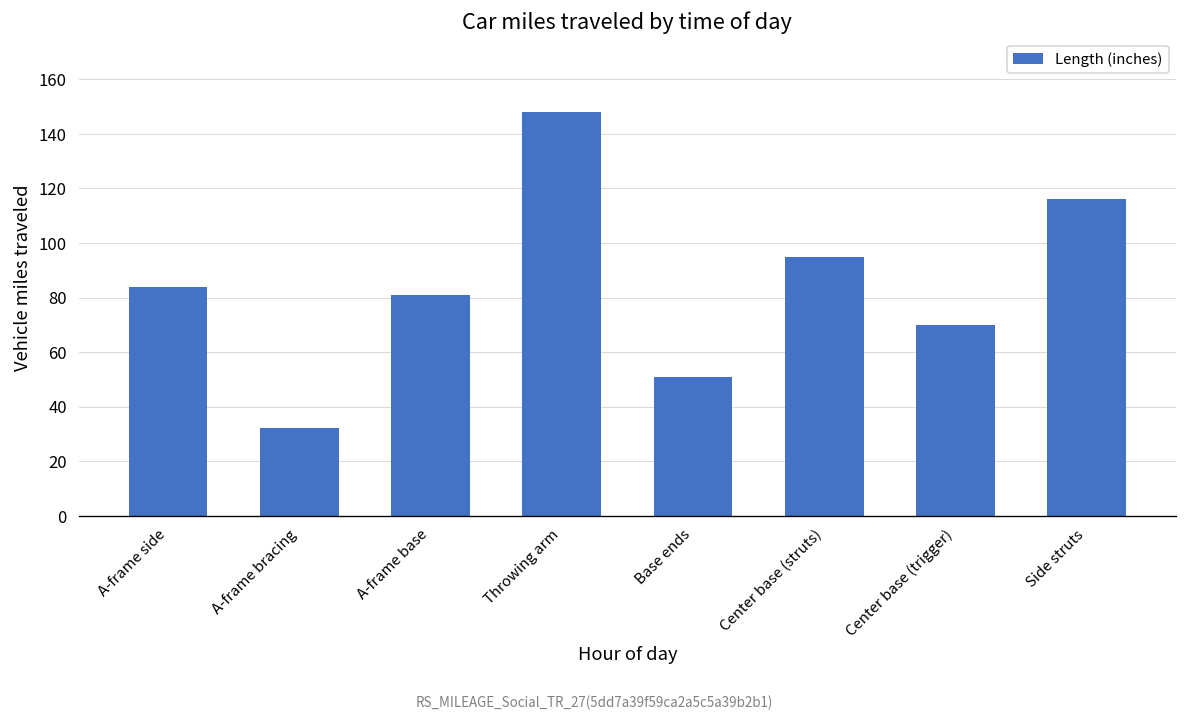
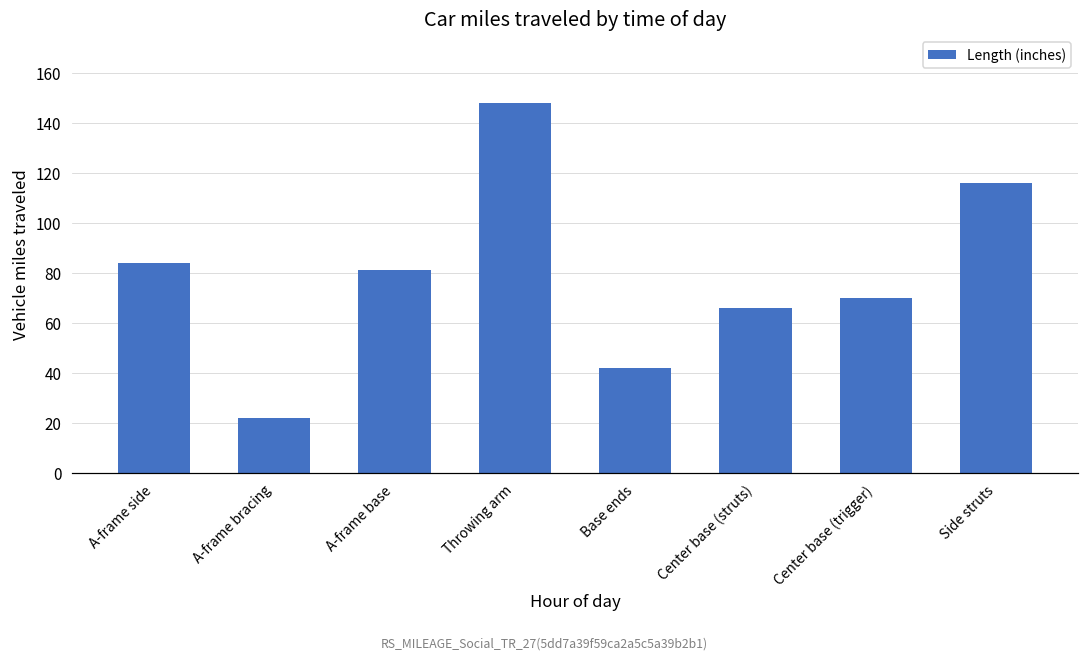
A-frame bracing: 32 -> 22
Base ends: 51 -> 42
Center base (struts): 95 -> 66
